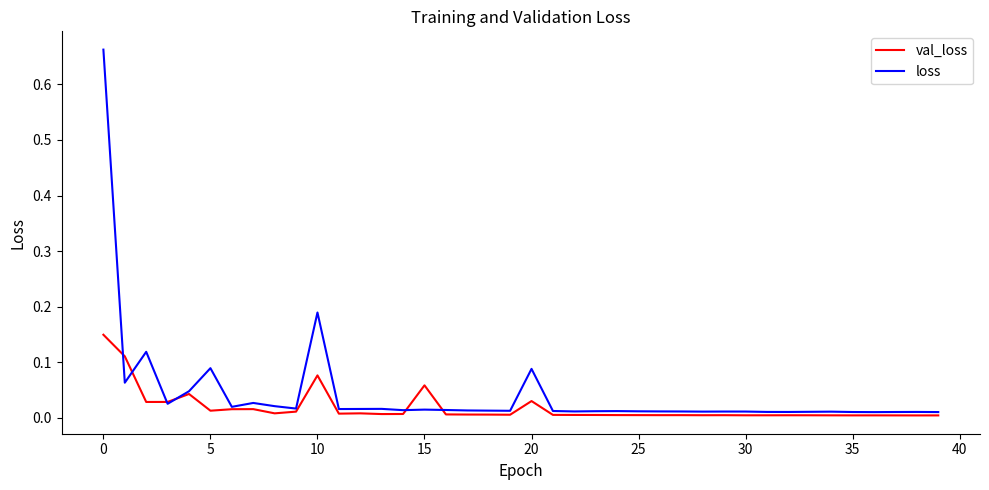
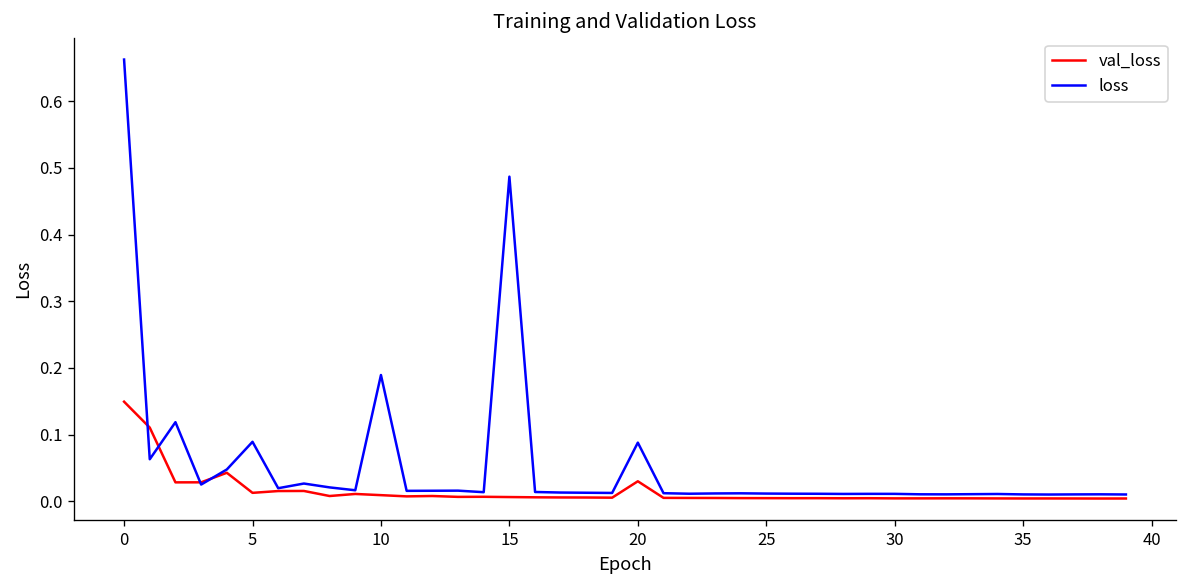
val_loss, 10: 0.08 -> 0.01
val_loss, 15: 0.06 -> 0.01
loss, 15: 0.01 -> 0.49
